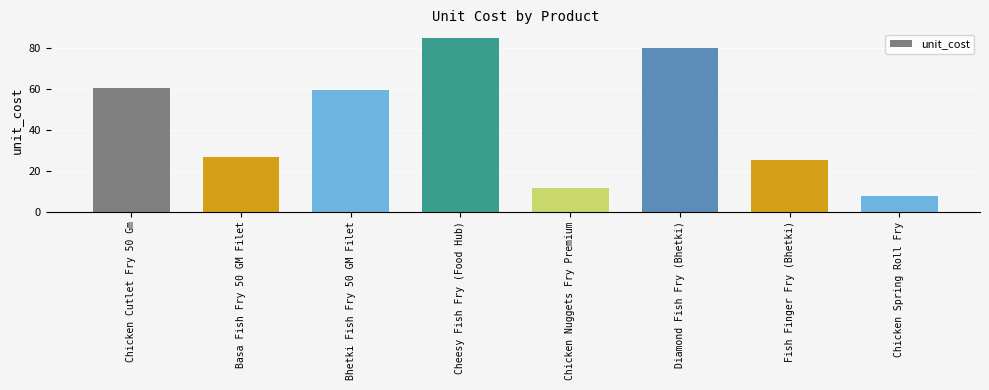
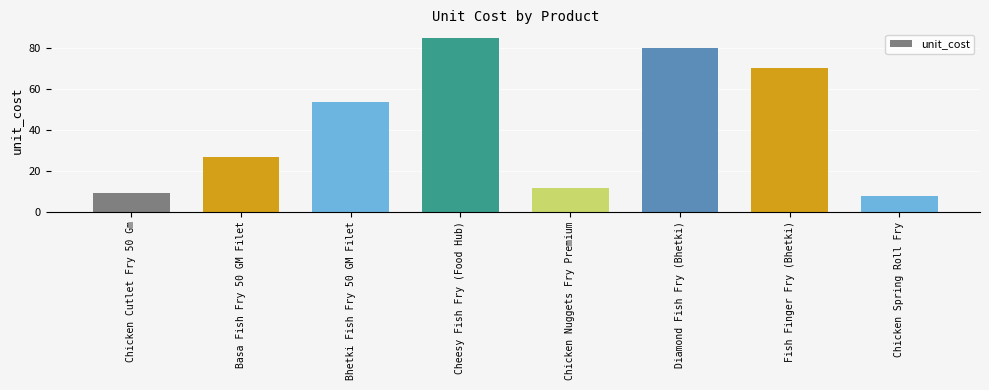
Chicken Cutlet Fry 50 Gm: 61 -> 9
Bhetki Fish Fry 50 GM Filet: 59 -> 53
Fish Finger Fry (Bhetki): 25 -> 70
